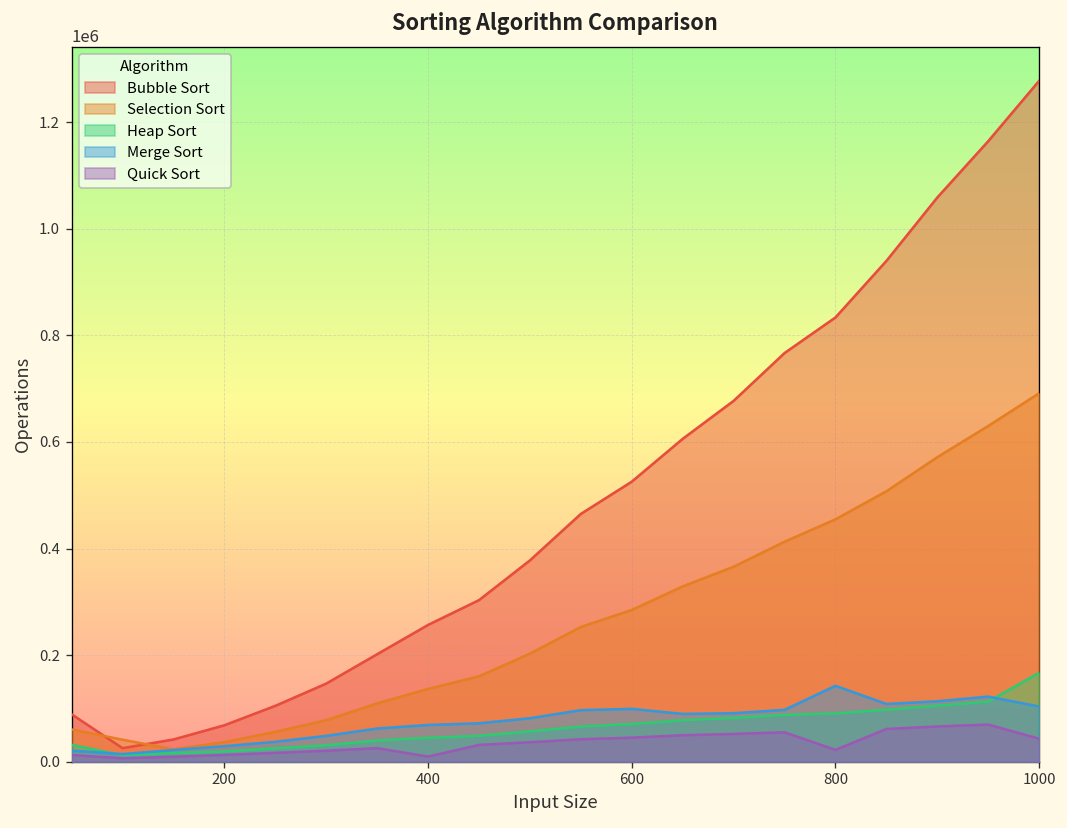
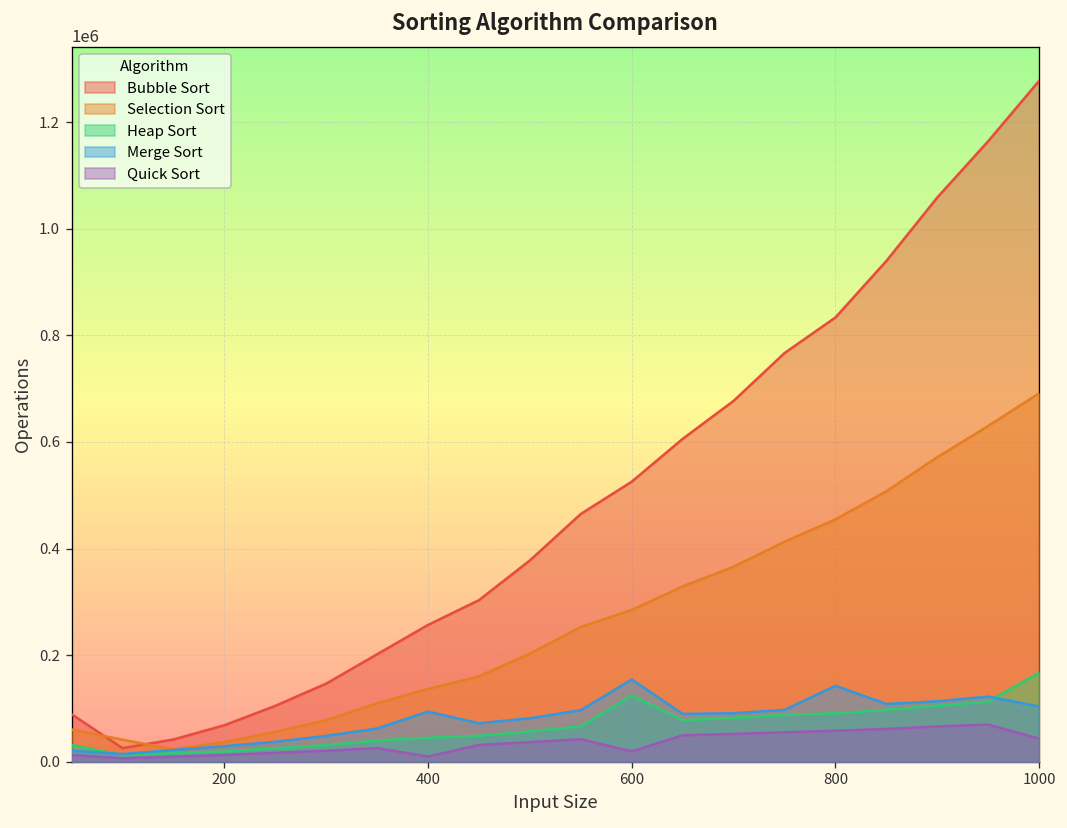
Merge Sort, 400: 70000 -> 90000
Heap Sort, 600: 70000 -> 120000
Merge Sort, 600: 100000 -> 150000
Quick Sort, 600: 50000 -> 20000
Quick Sort, 800: 20000 -> 60000
